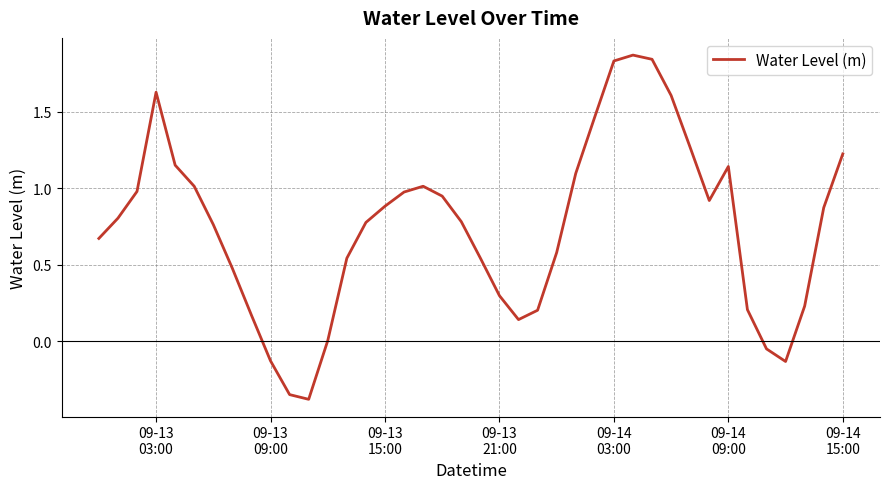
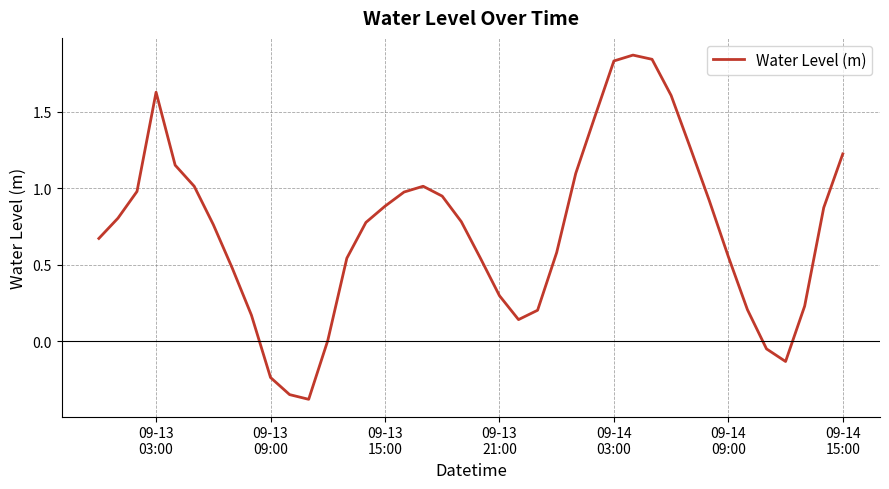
09-13 09:00: -0.13 -> -0.24
09-14 09:00: 1.14 -> 0.55
